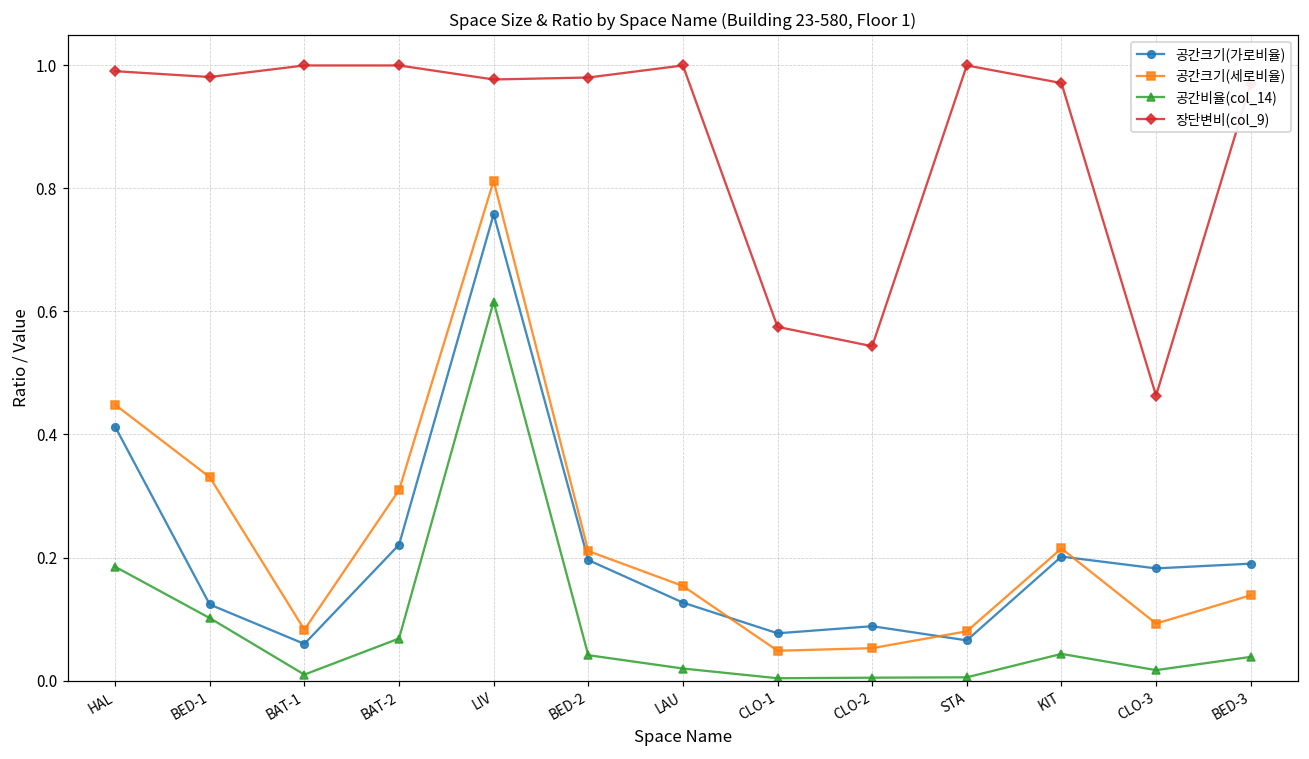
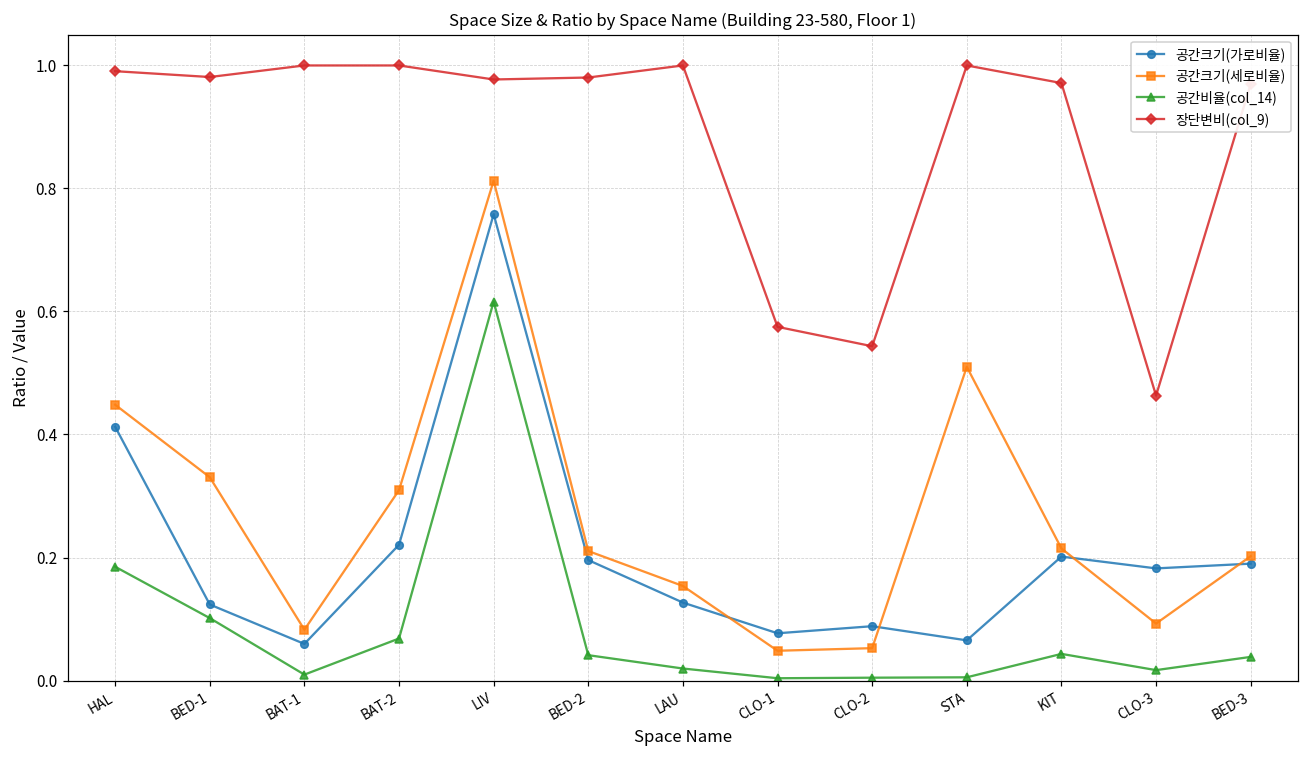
공간크기(세로비율), STA: 0.08 -> 0.51
공간크기(세로비율), BED-3: 0.14 -> 0.20
